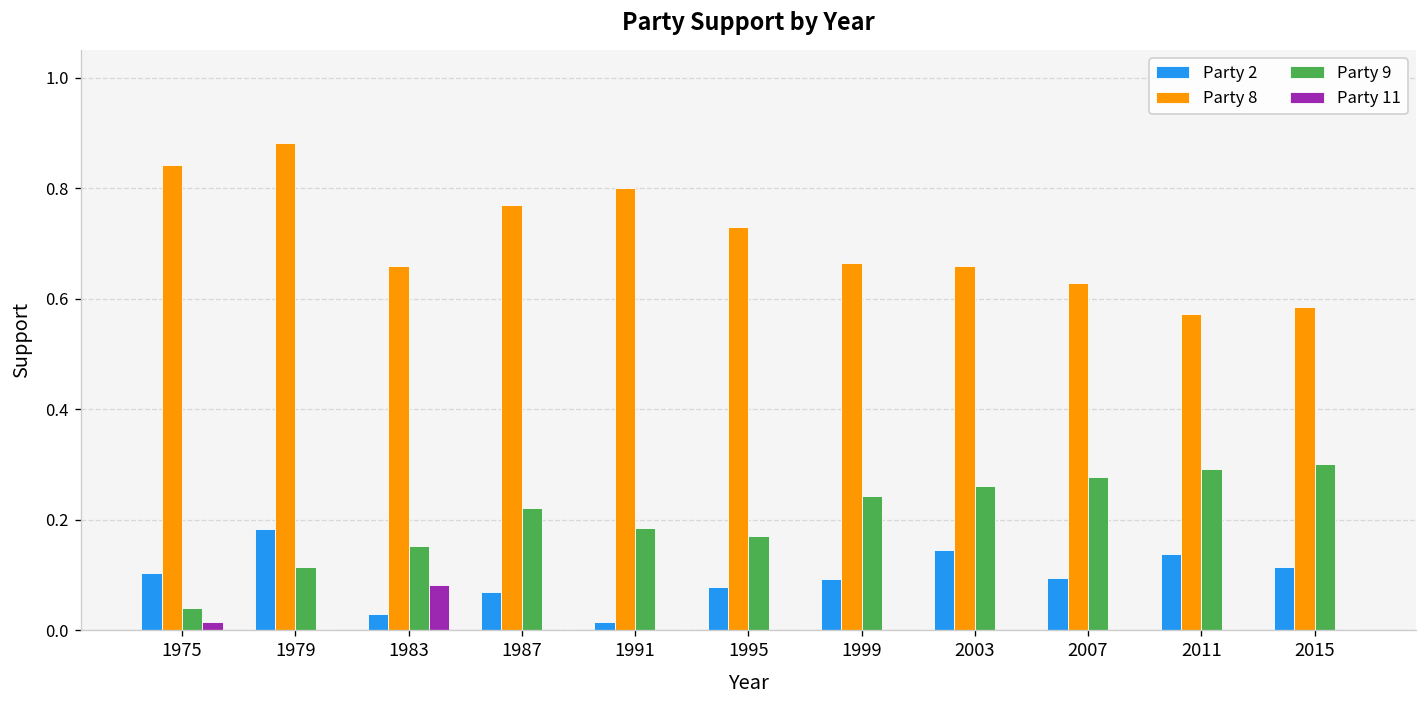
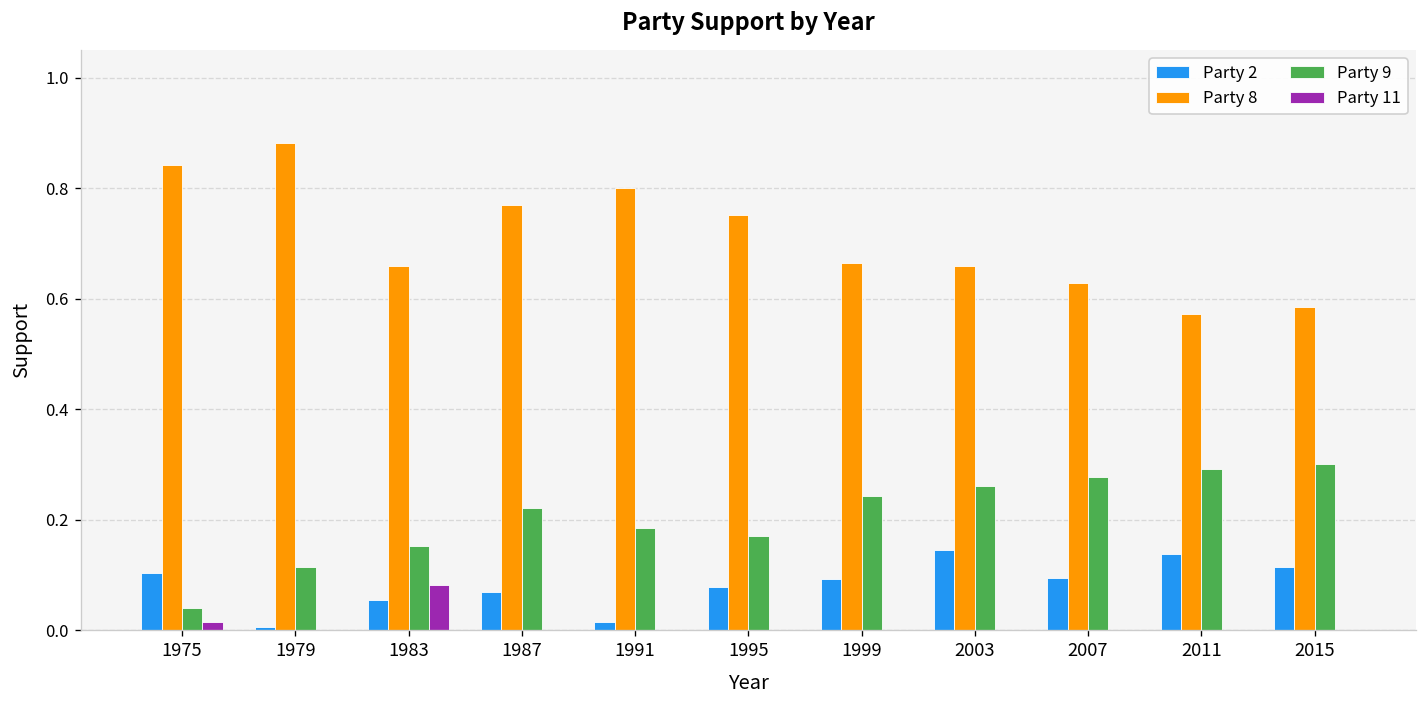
Party 2, 1979: 0.18 -> 0.01
Party 2, 1983: 0.03 -> 0.06
Party 8, 1995: 0.73 -> 0.75
